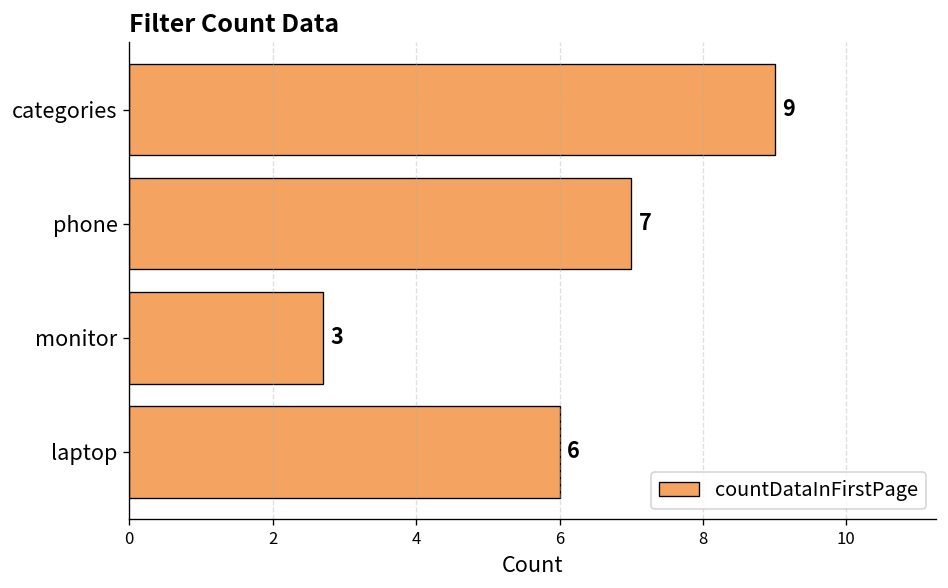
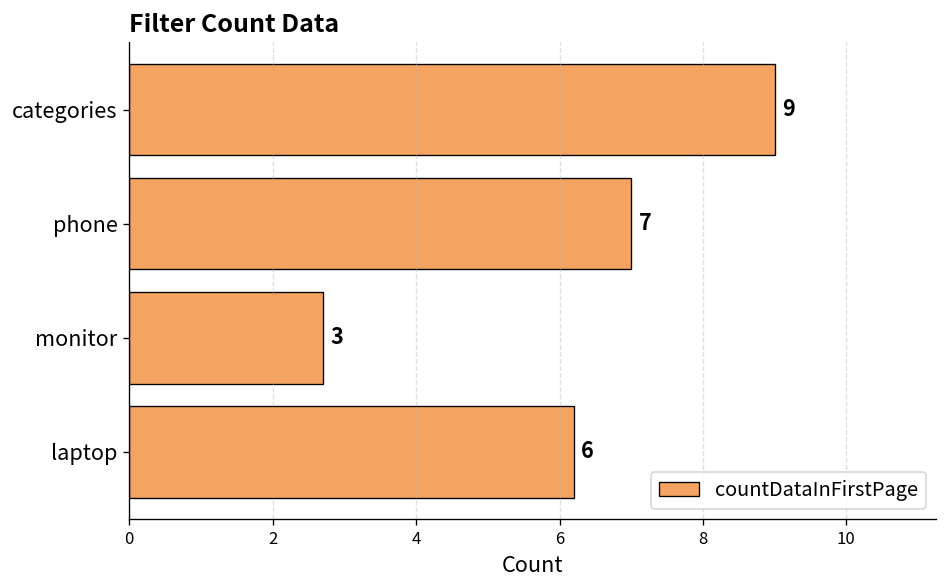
laptop: 6.0 -> 6.2
